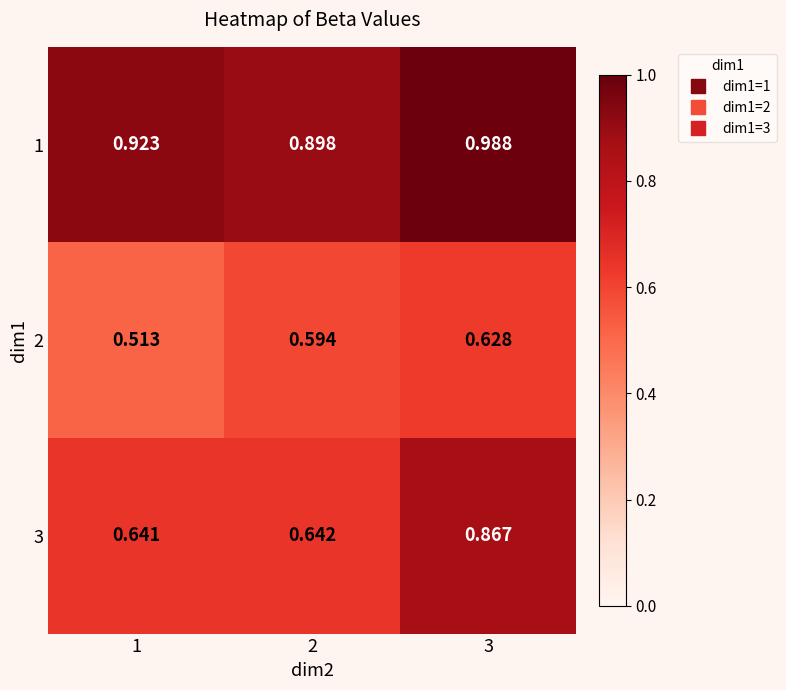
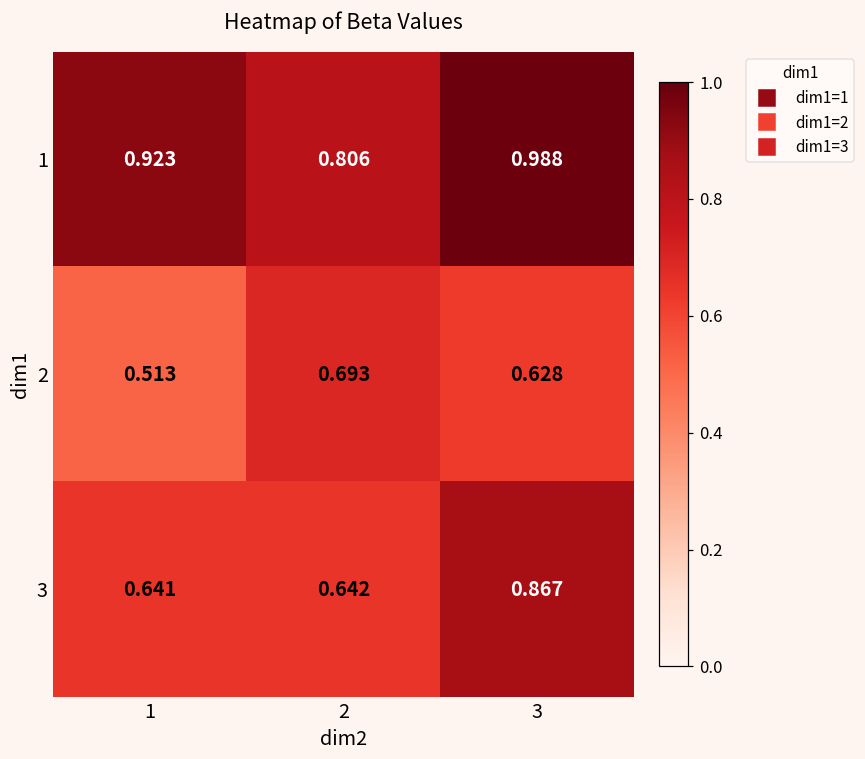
1, 2: 0.898 -> 0.806
2, 2: 0.594 -> 0.693
